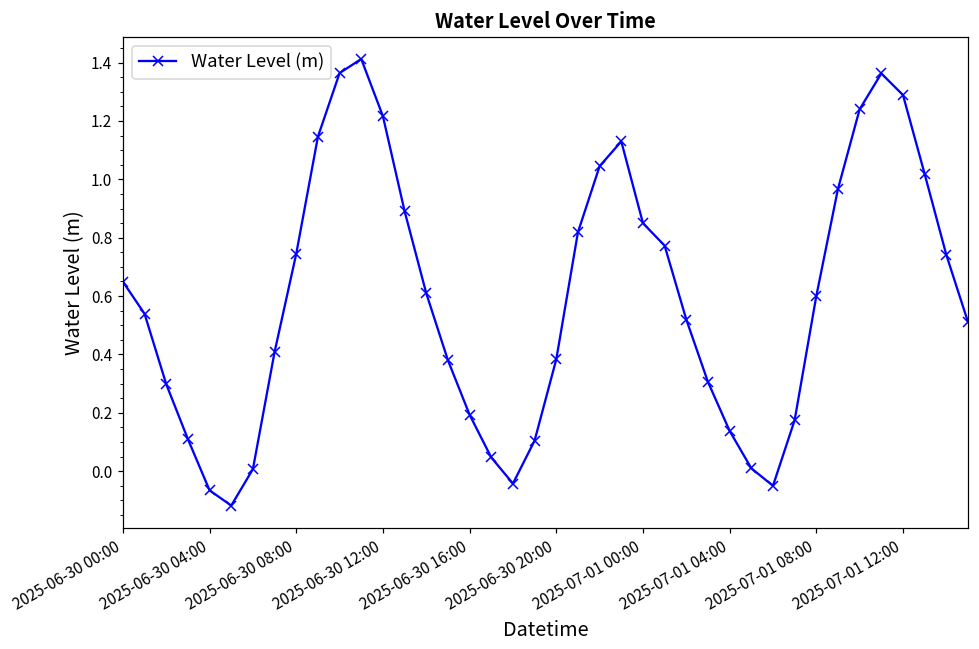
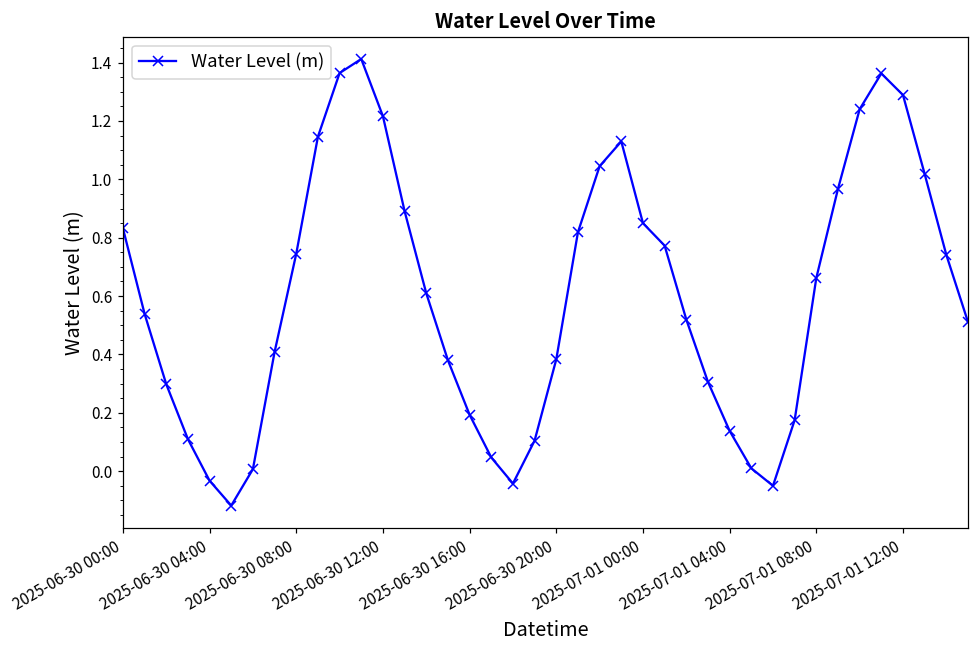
2025-06-30 00:00: 0.65 -> 0.83
2025-06-30 04:00: -0.07 -> -0.03
2025-07-01 08:00: 0.60 -> 0.66
